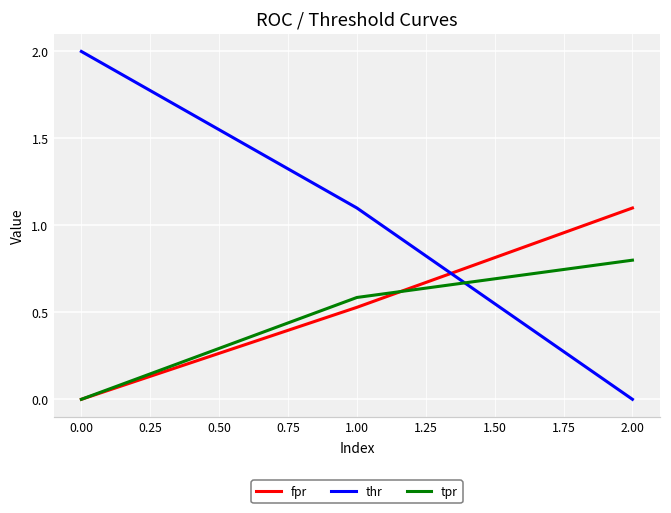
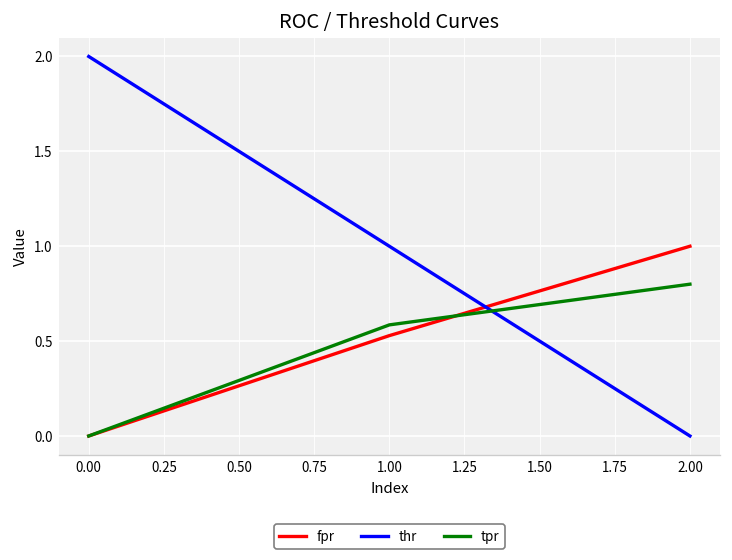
thr, 1.00: 1.1 -> 1.0
fpr, 2.00: 1.1 -> 1.0
